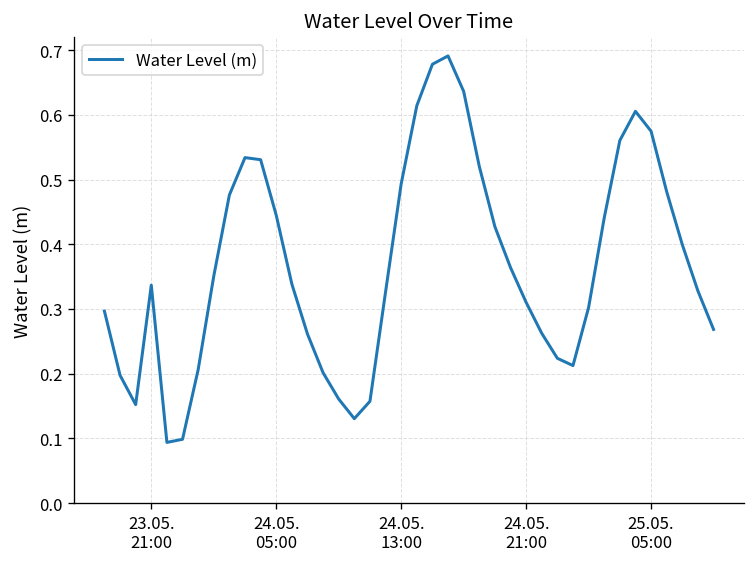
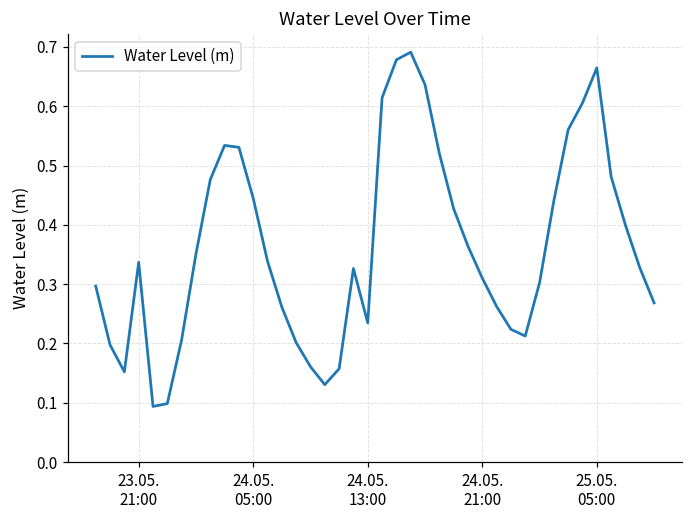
24.05. 13:00: 0.49 -> 0.23
25.05. 05:00: 0.57 -> 0.66
